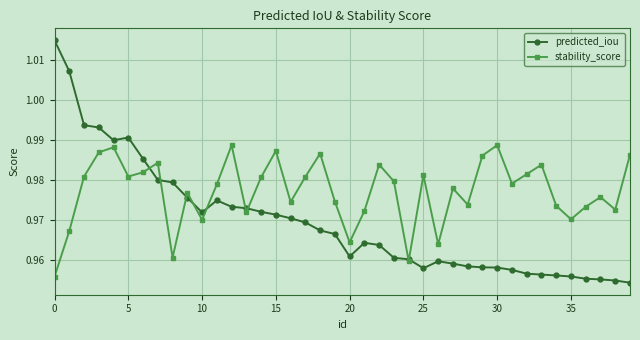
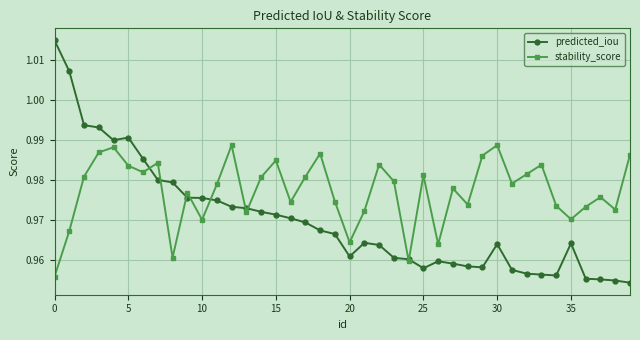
stability_score, 5: 0.981 -> 0.984
predicted_iou, 10: 0.972 -> 0.976
stability_score, 15: 0.987 -> 0.985
predicted_iou, 30: 0.958 -> 0.964
predicted_iou, 35: 0.956 -> 0.964
